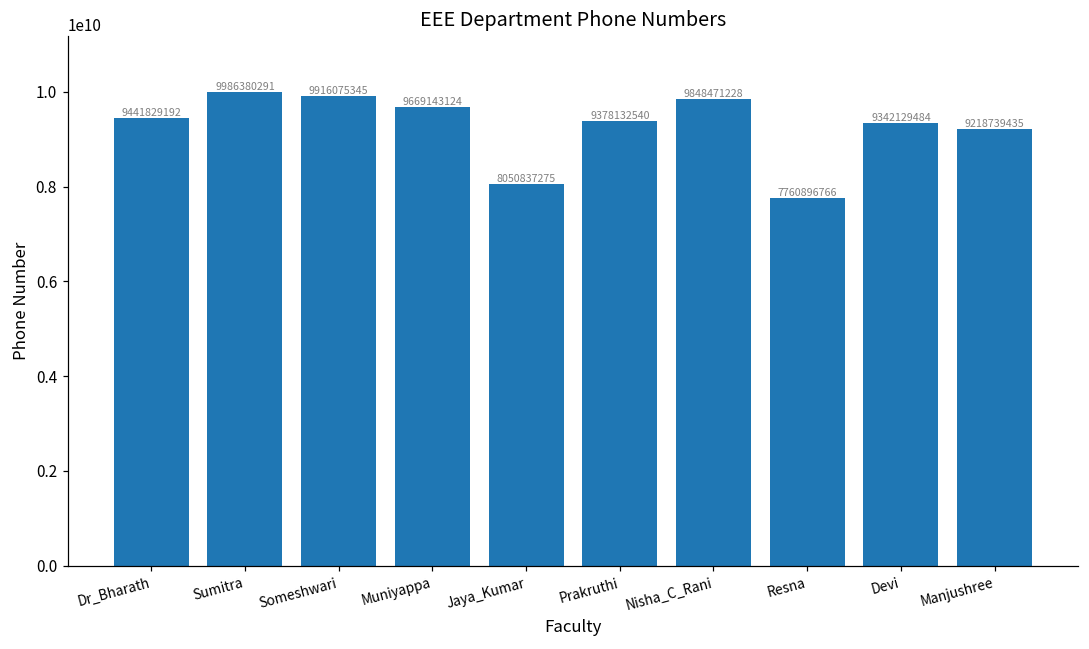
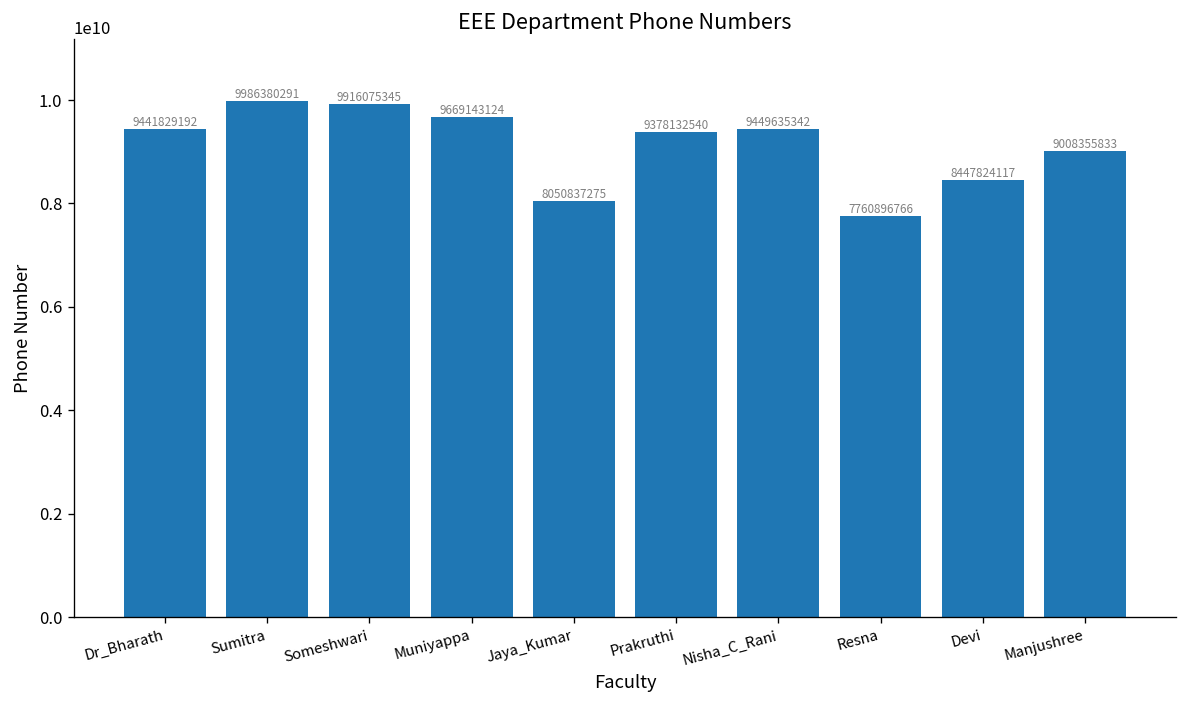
Nisha_C_Rani: 9848471228 -> 9449635342
Devi: 9342129484 -> 8447824117
Manjushree: 9218739435 -> 9008355833
